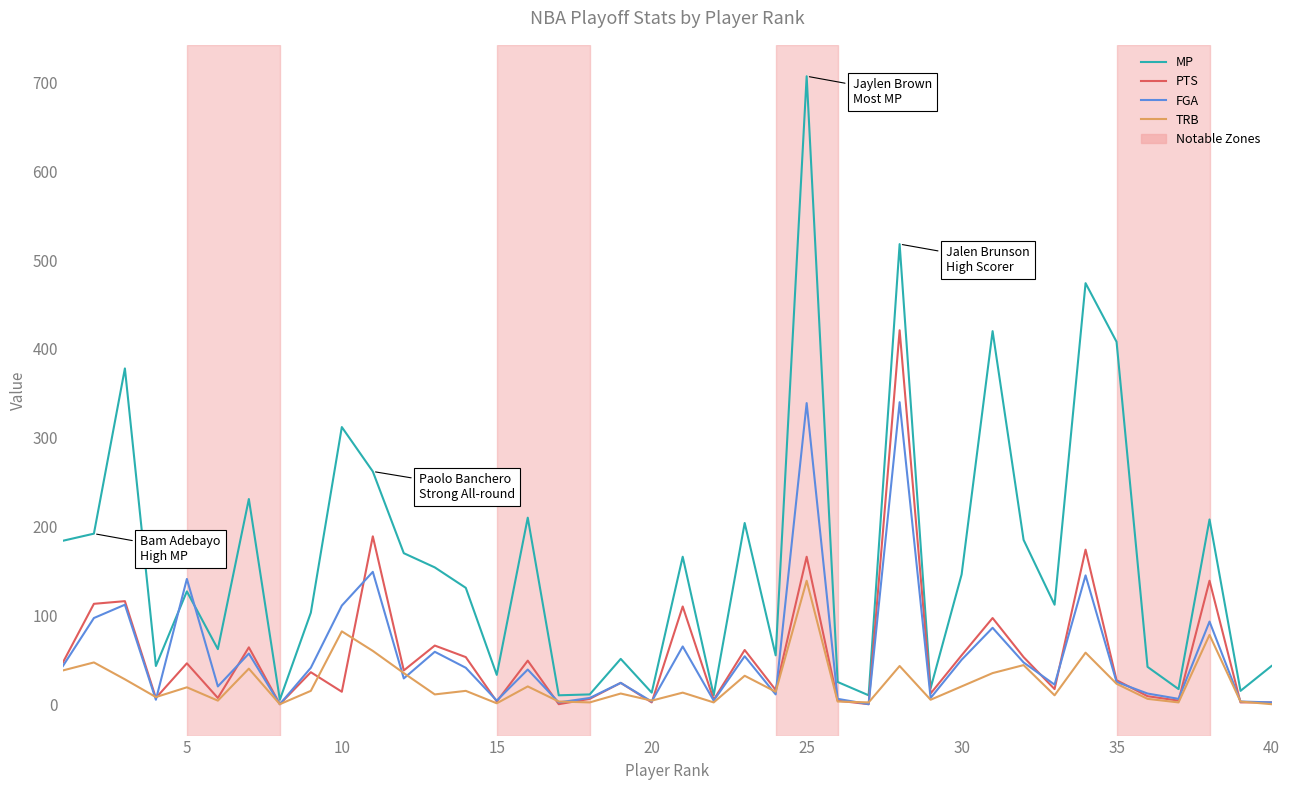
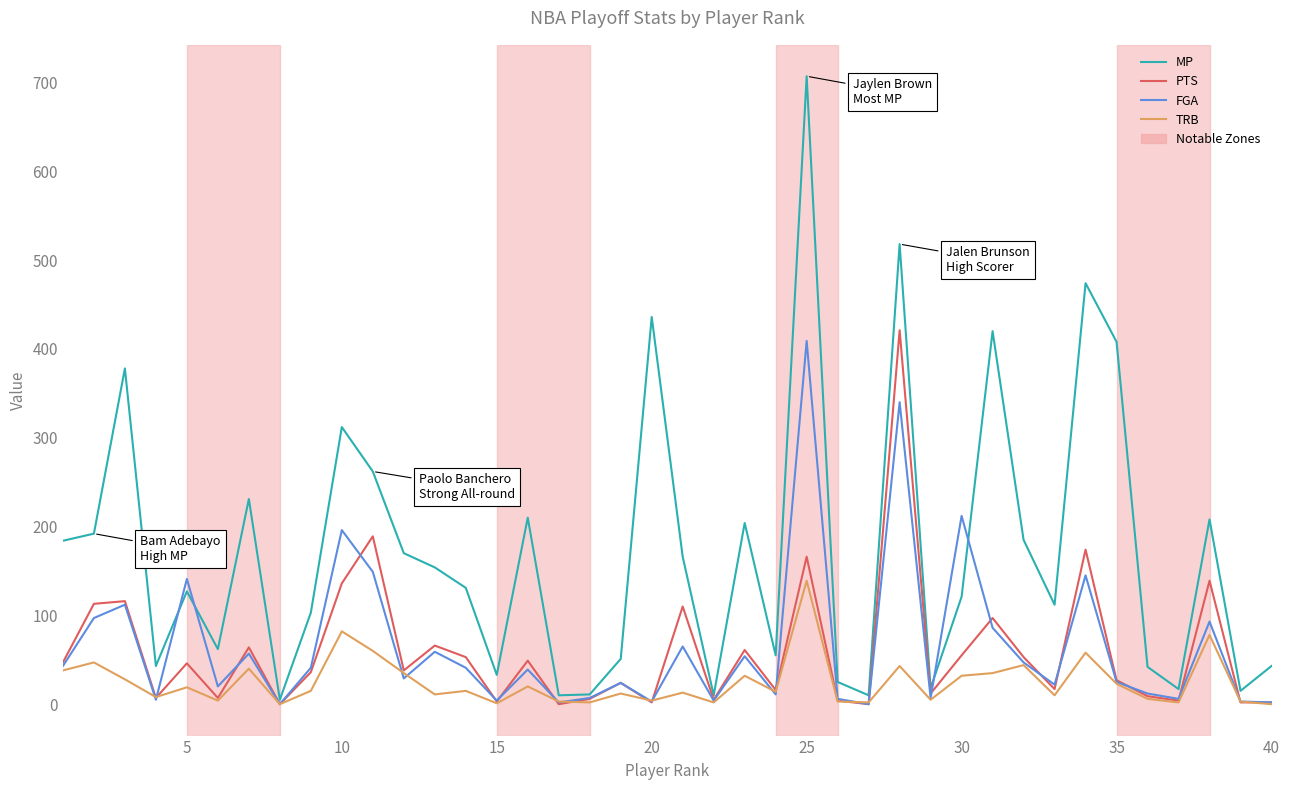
PTS, 10: 10 -> 140
FGA, 10: 110 -> 200
MP, 20: 10 -> 440
FGA, 25: 340 -> 410
MP, 30: 150 -> 120
FGA, 30: 50 -> 210
TRB, 30: 20 -> 30
